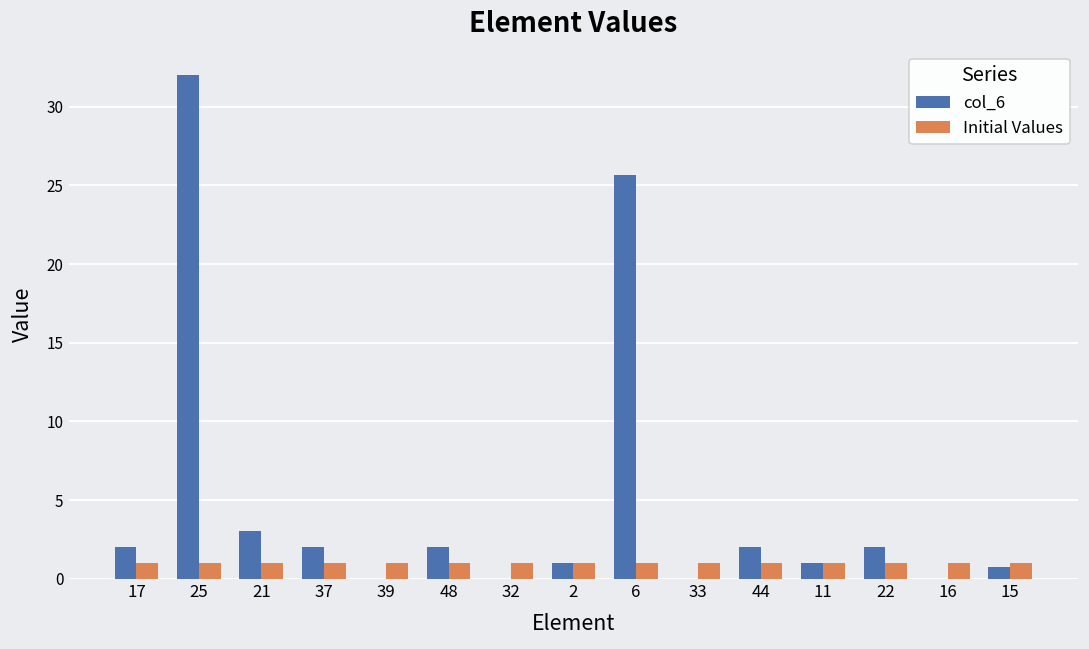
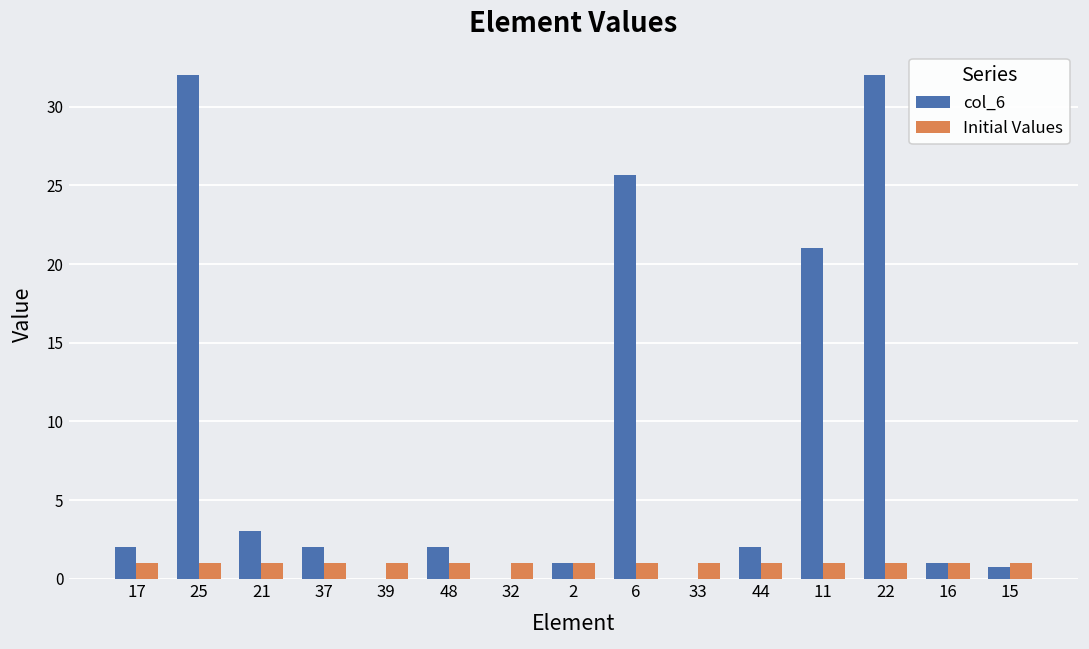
col_6, 11: 1 -> 21
col_6, 22: 2 -> 32
col_6, 16: 0 -> 1
